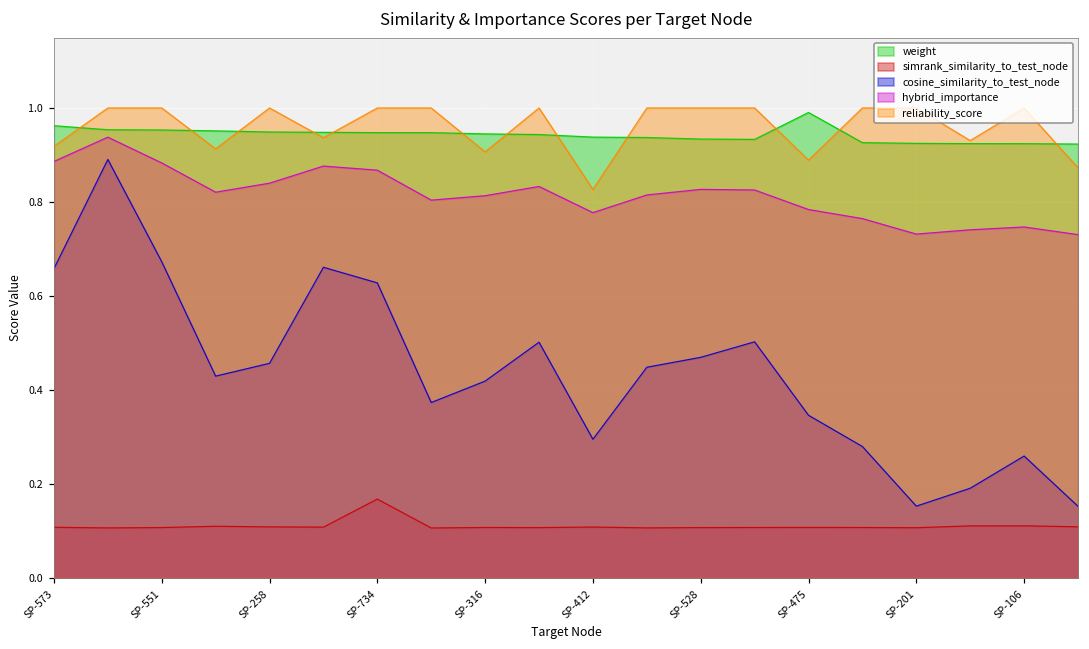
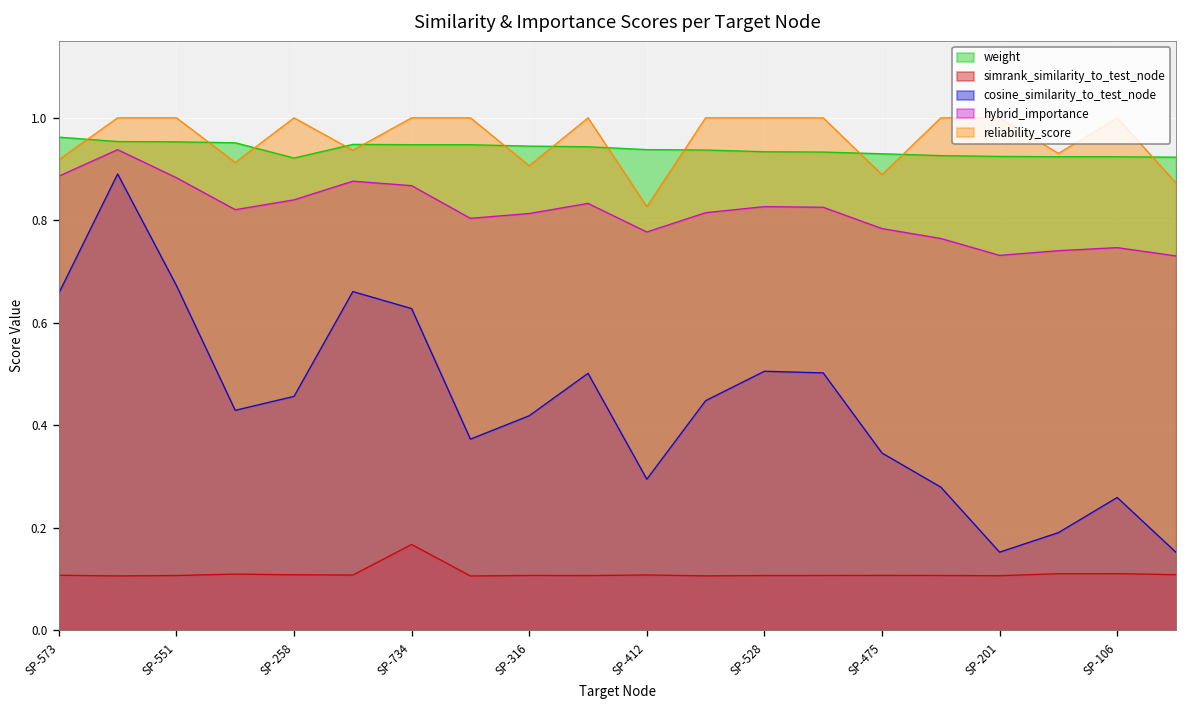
weight, SP-258: 0.95 -> 0.92
cosine_similarity_to_test_node, SP-528: 0.47 -> 0.51
weight, SP-475: 0.99 -> 0.93
